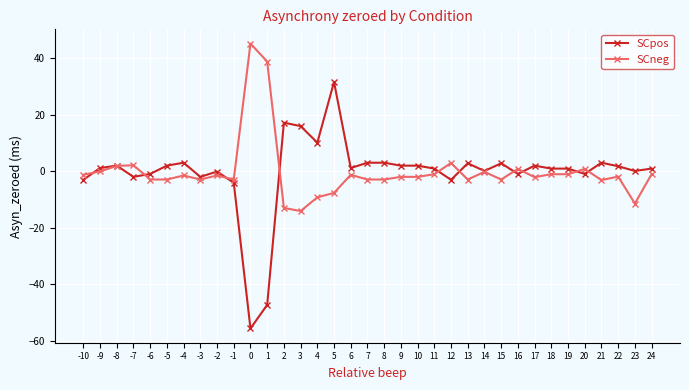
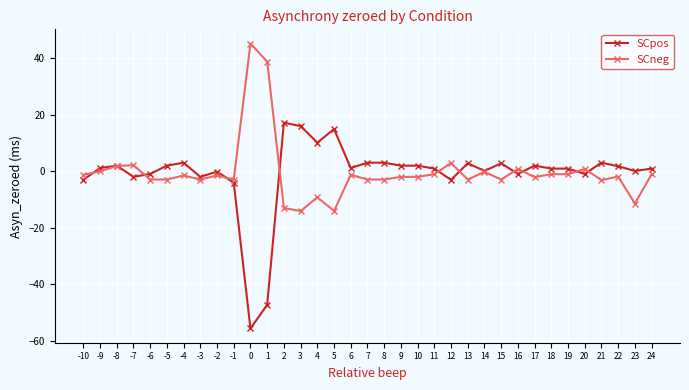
SCpos, 5: 32 -> 15
SCneg, 5: -8 -> -14
